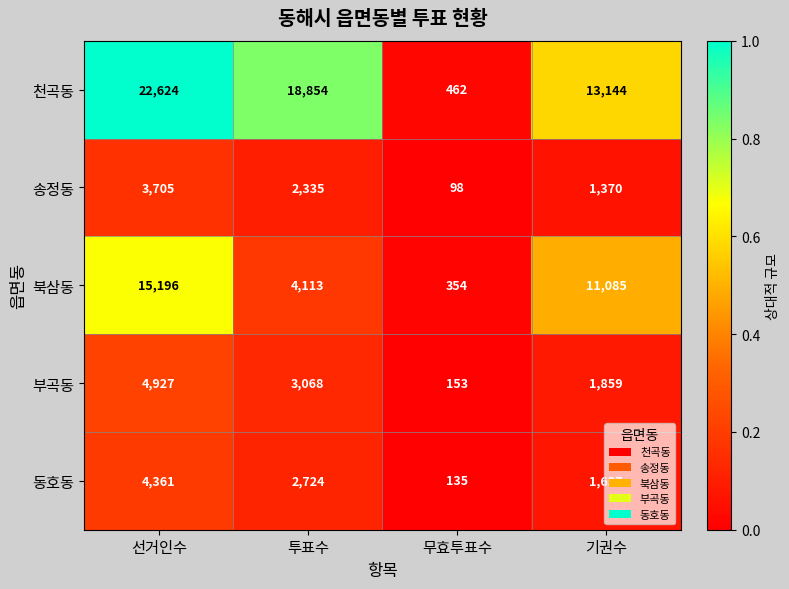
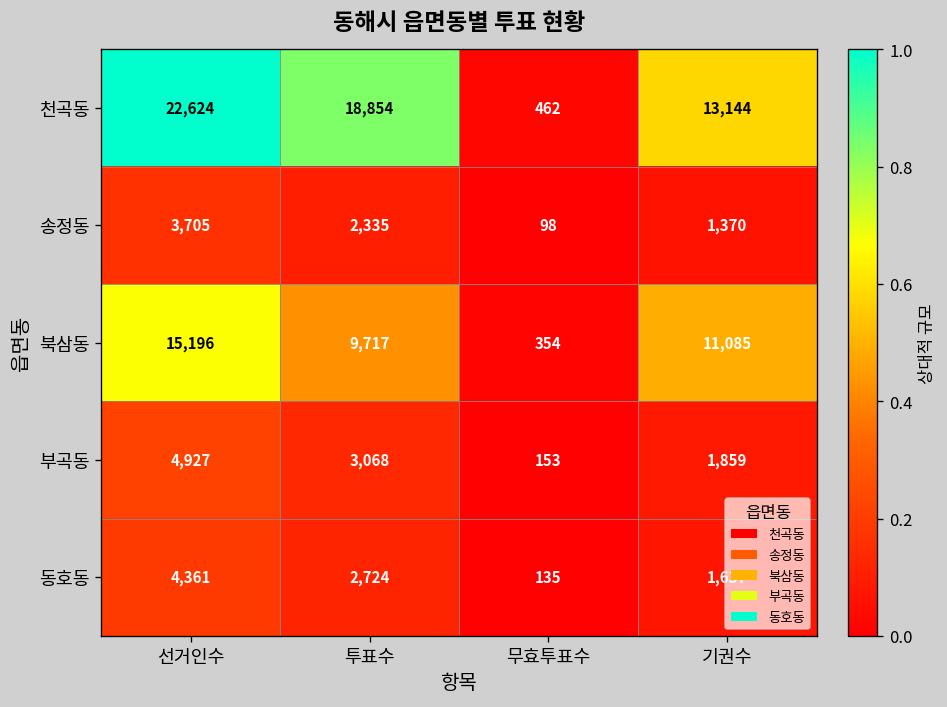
북삼동, 투표수: 4,113 -> 9,717
